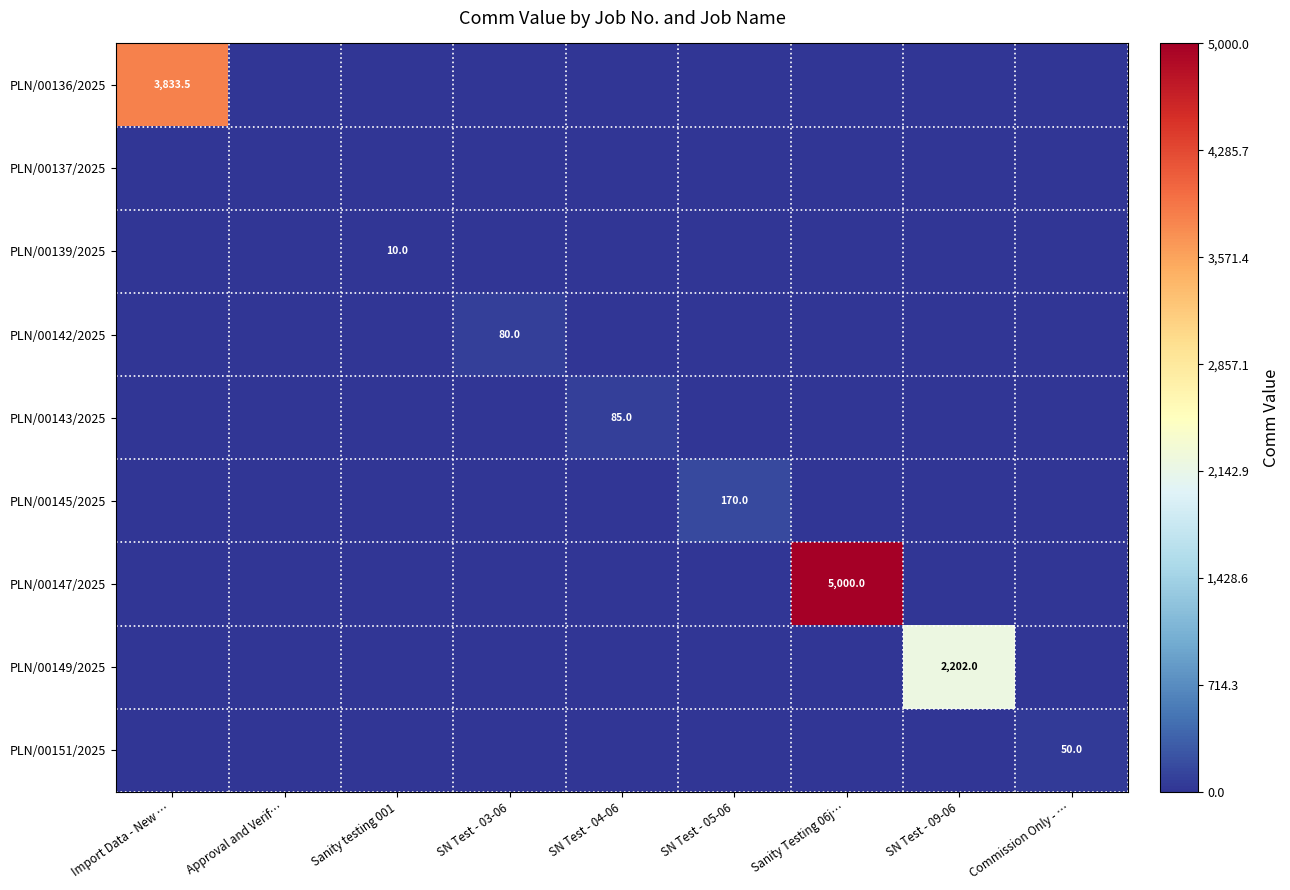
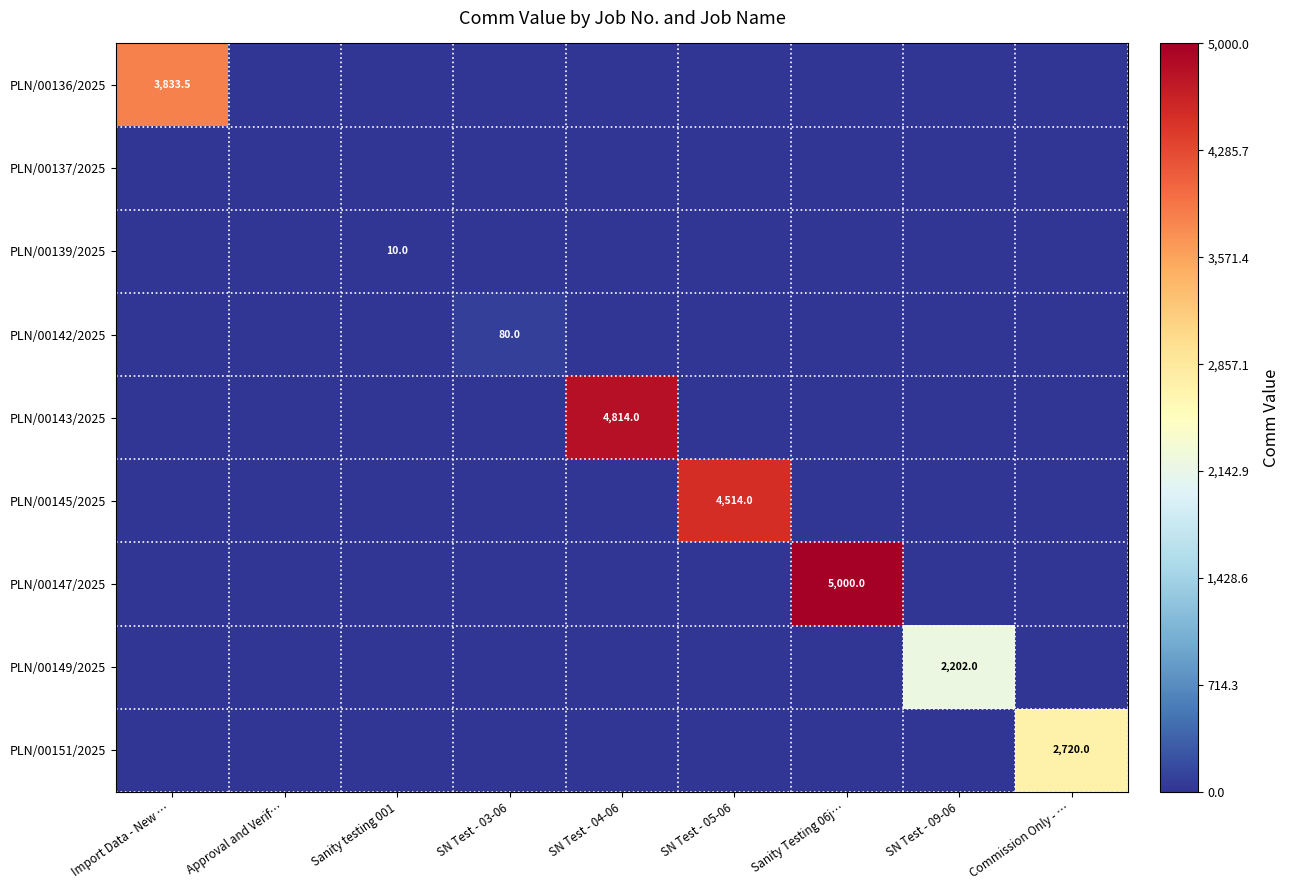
PLN/00143/2025, SN Test - 04-06: 85.0 -> 4,814.0
PLN/00145/2025, SN Test - 05-06: 170.0 -> 4,514.0
PLN/00151/2025, Commission Only - …: 50.0 -> 2,720.0
